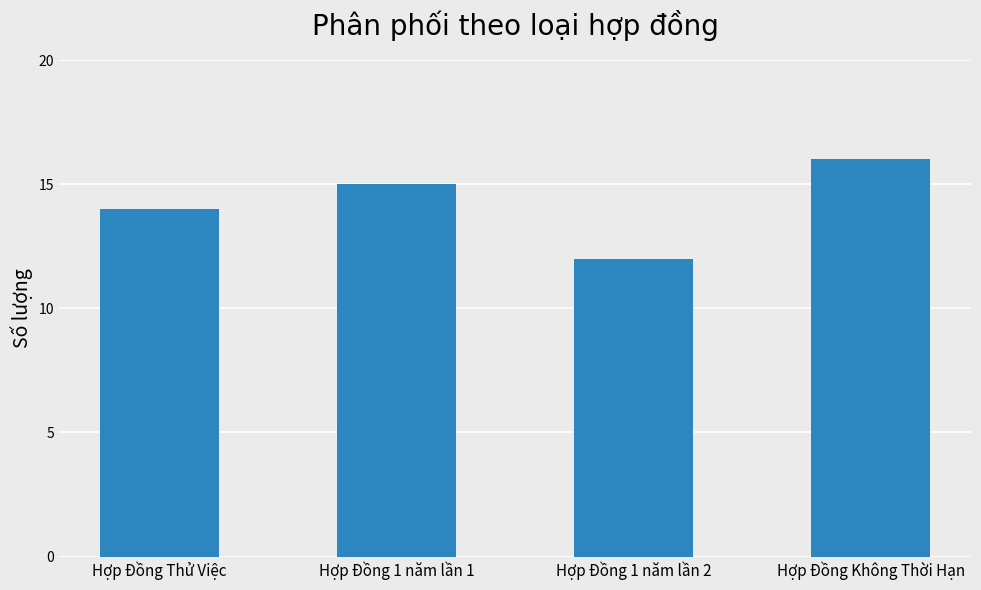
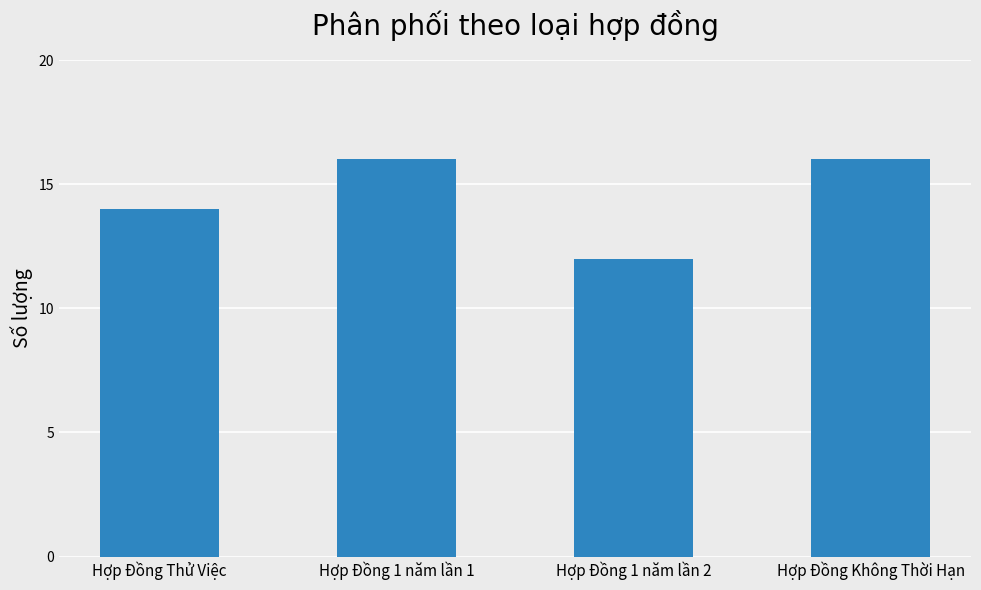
Hợp Đồng 1 năm lần 1: 15 -> 16
